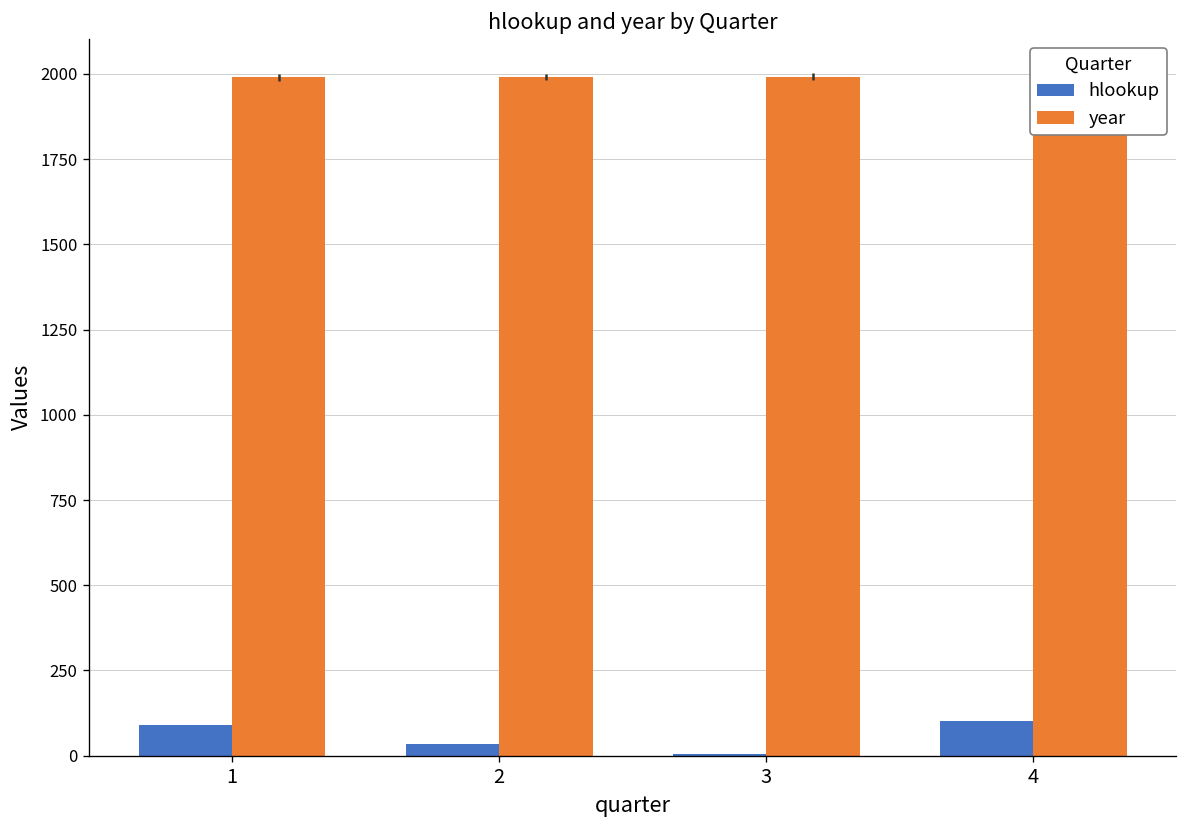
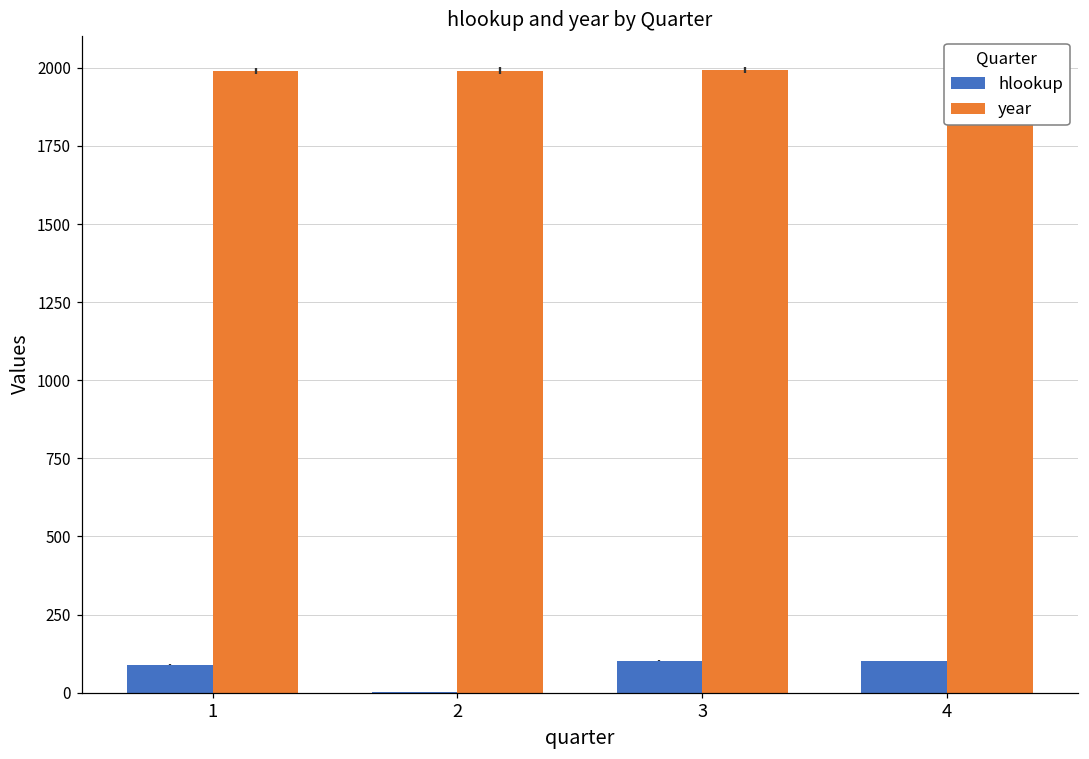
hlookup, 2: 30 -> 0
hlookup, 3: 0 -> 100
